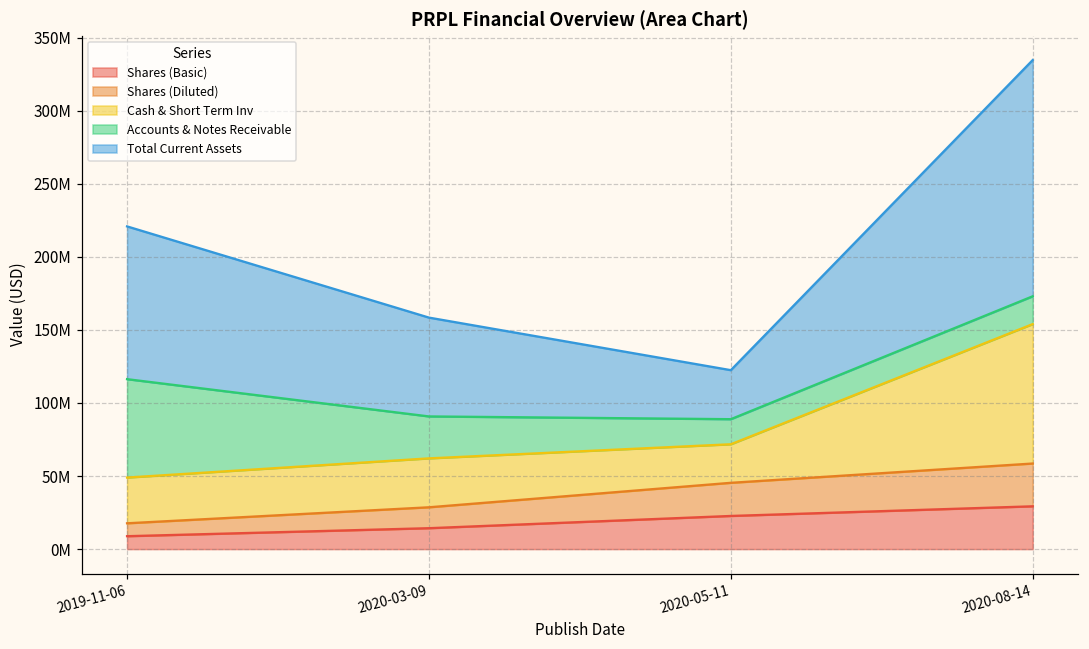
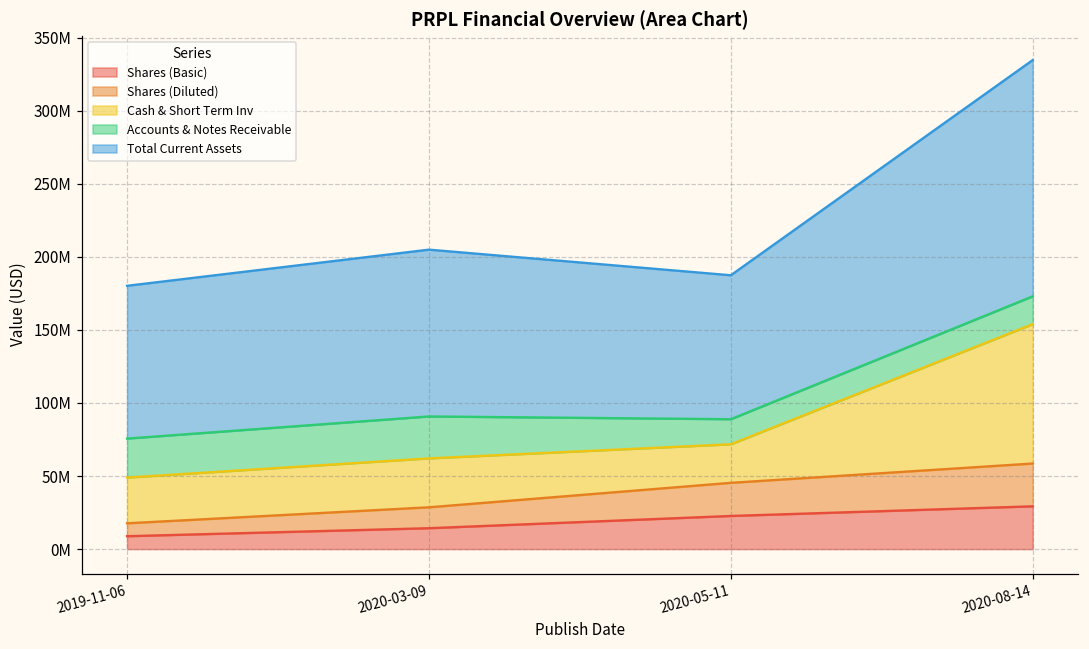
Accounts & Notes Receivable, 2019-11-06: 67000000 -> 27000000
Total Current Assets, 2020-03-09: 68000000 -> 114000000
Total Current Assets, 2020-05-11: 34000000 -> 98000000
